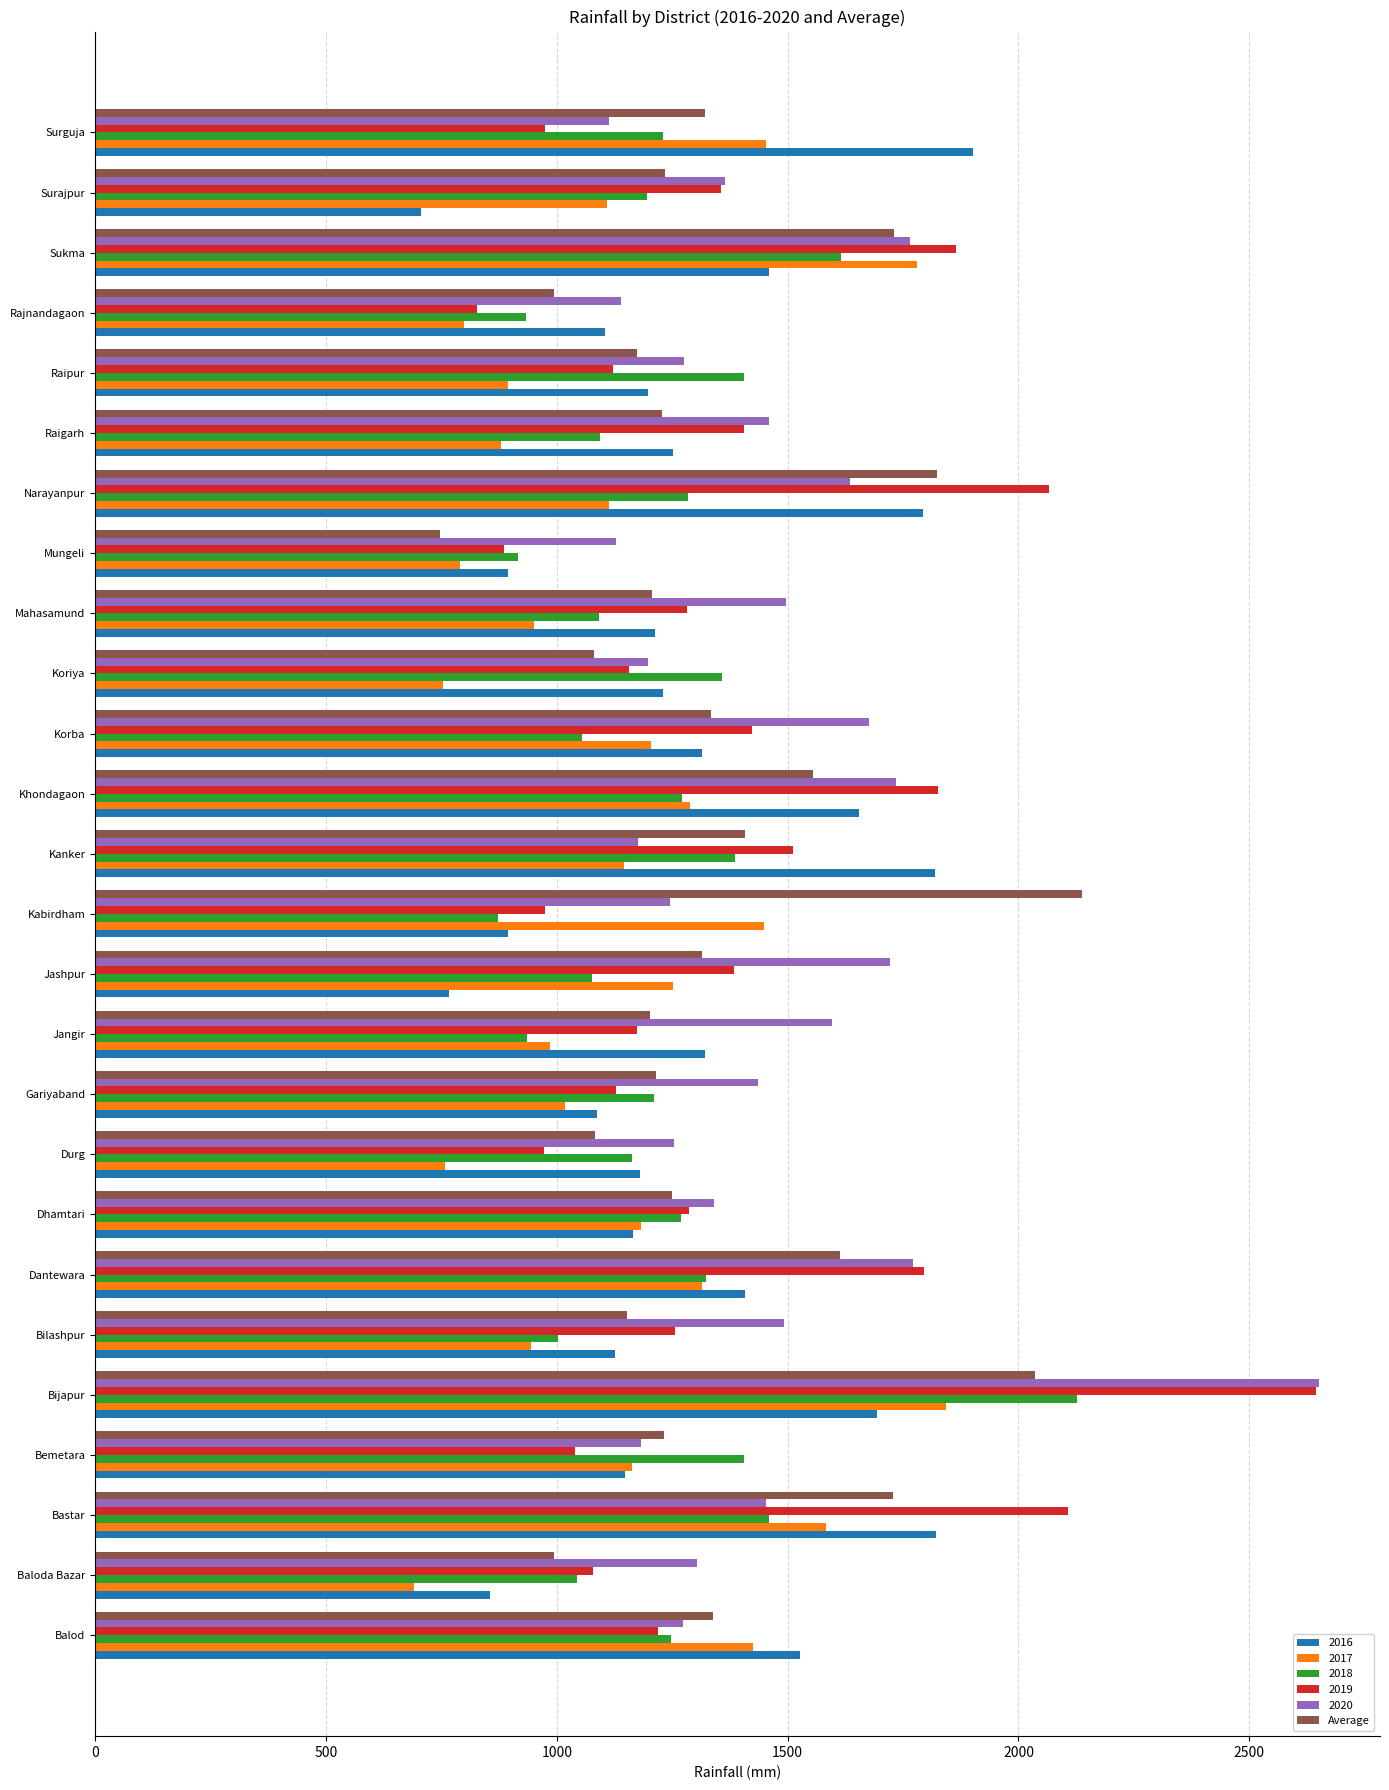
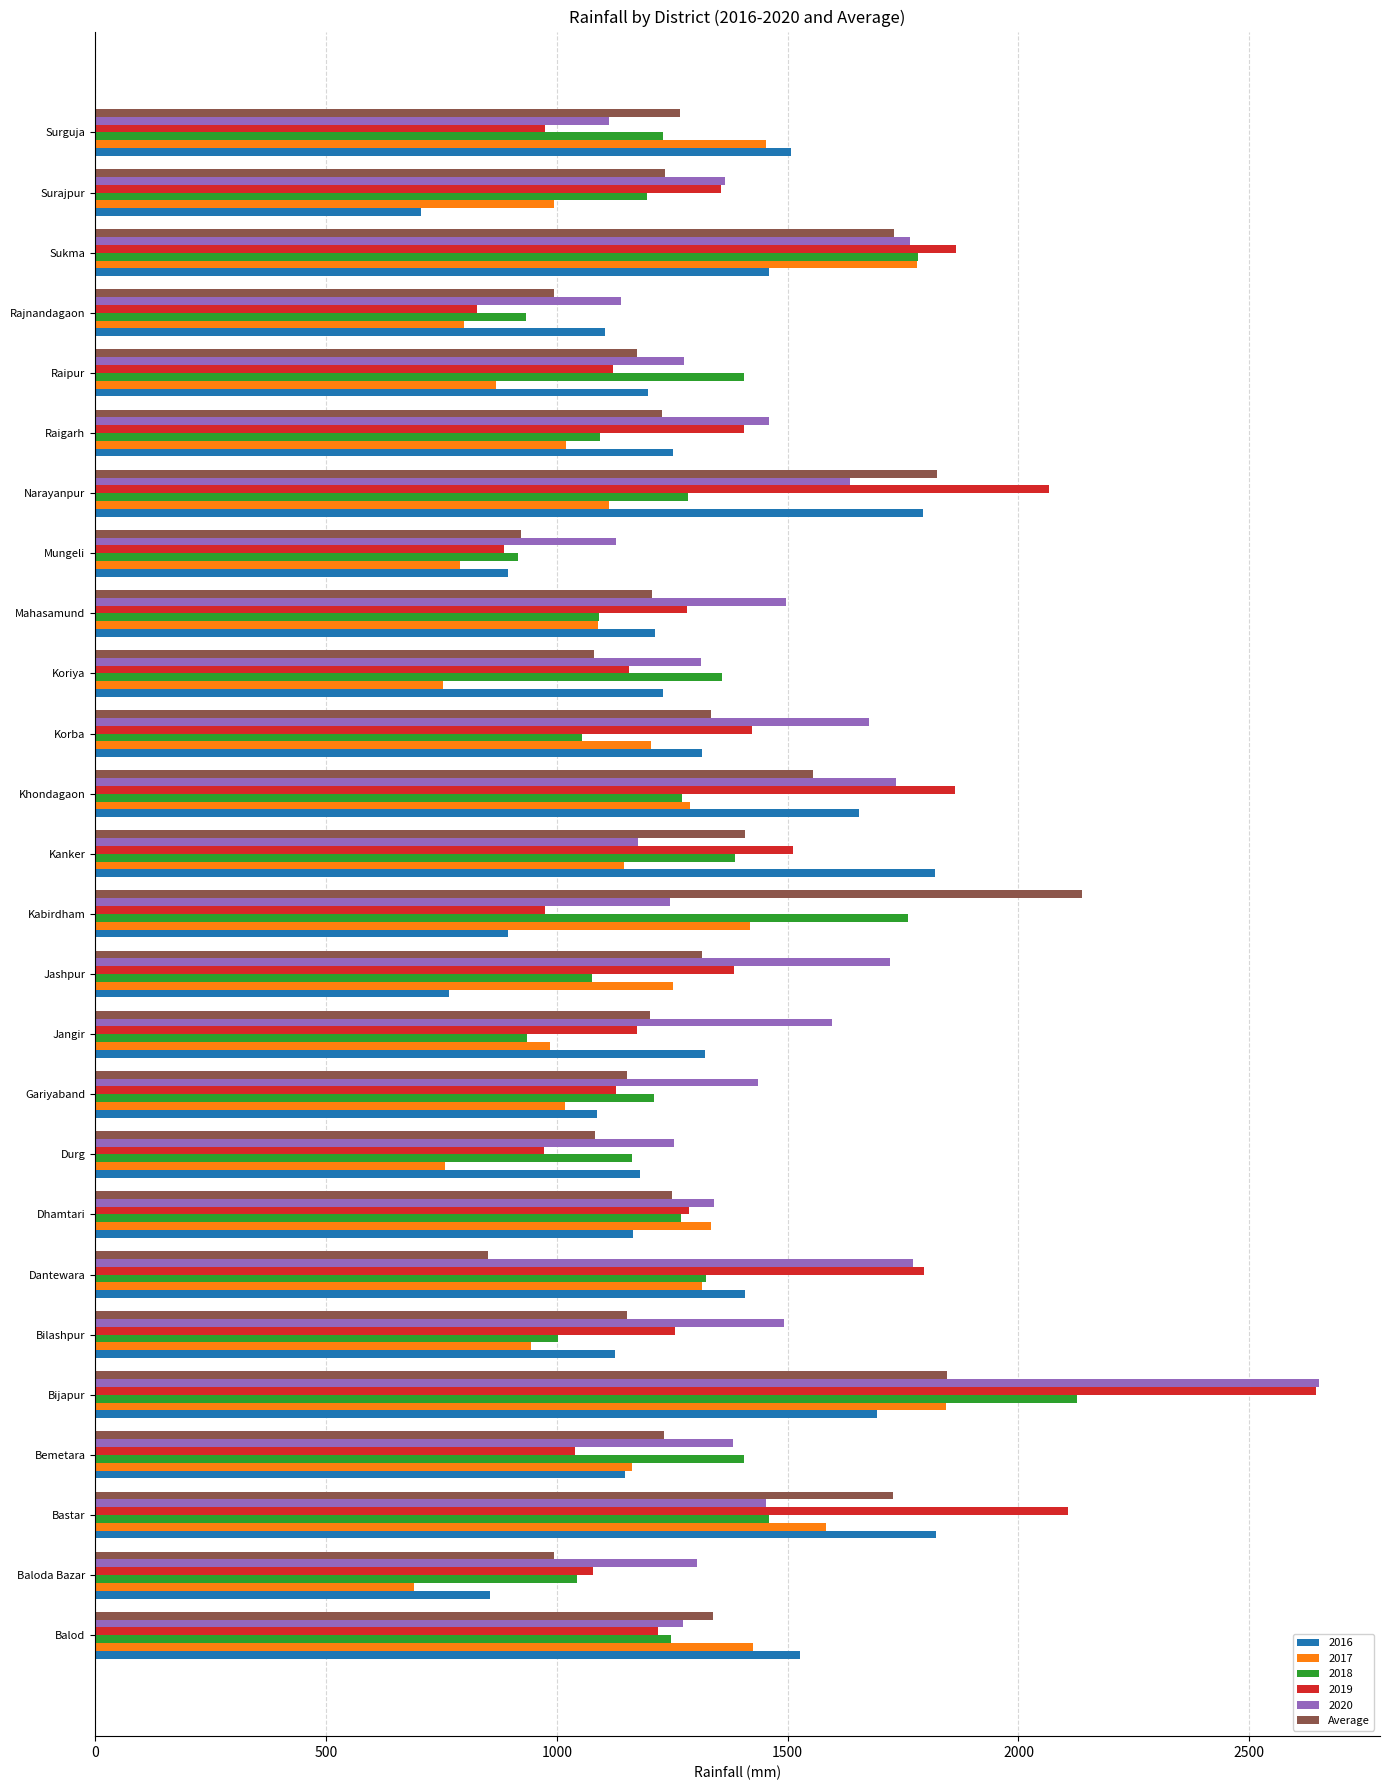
Average, Surguja: 1320 -> 1270
2016, Surguja: 1900 -> 1510
2017, Surajpur: 1110 -> 990
2018, Sukma: 1620 -> 1780
2017, Raipur: 890 -> 870
2017, Raigarh: 880 -> 1020
Average, Mungeli: 750 -> 920
2017, Mahasamund: 950 -> 1090
2020, Koriya: 1200 -> 1310
2019, Khondagaon: 1820 -> 1860
2018, Kabirdham: 870 -> 1760
2017, Kabirdham: 1450 -> 1420
Average, Gariyaband: 1210 -> 1150
2017, Dhamtari: 1180 -> 1330
Average, Dantewara: 1610 -> 850
Average, Bijapur: 2040 -> 1850
2020, Bemetara: 1180 -> 1380
